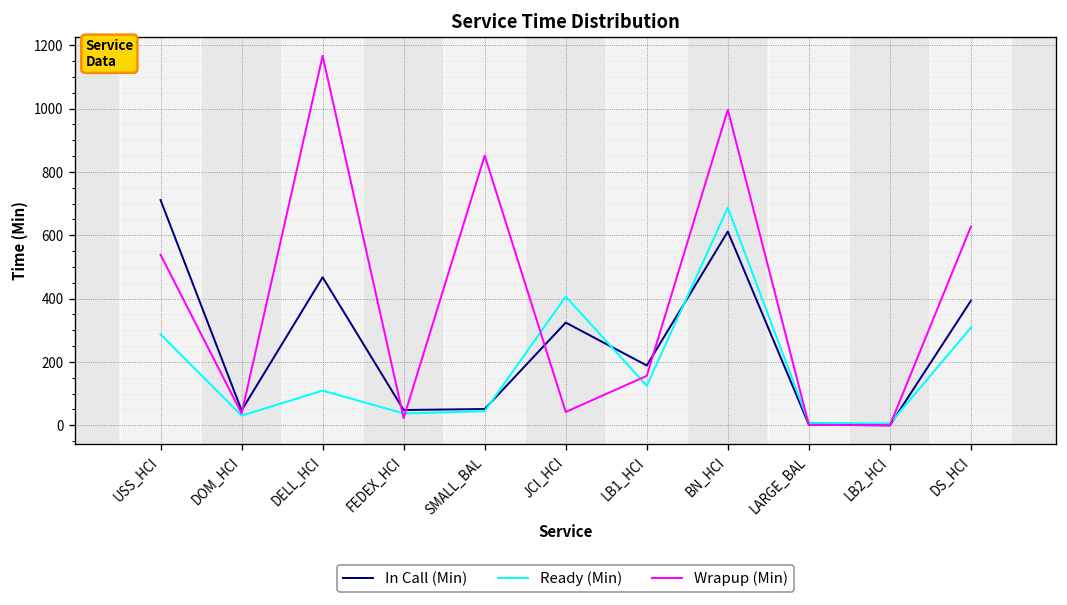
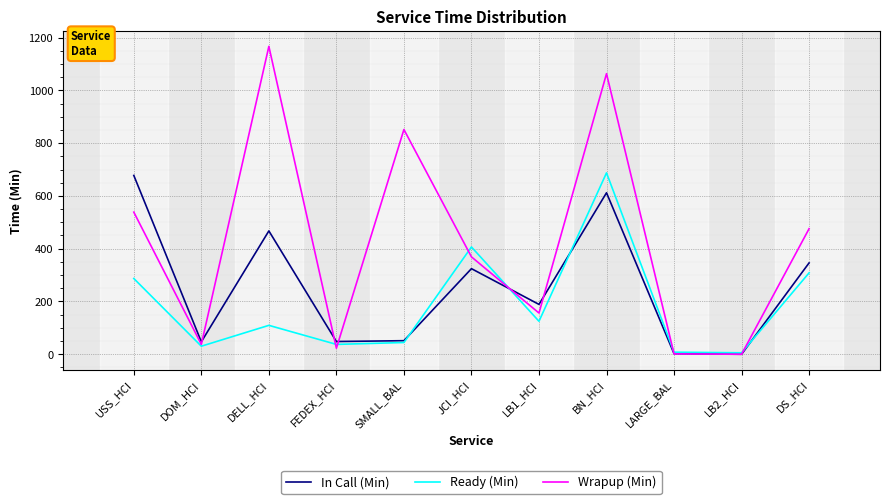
In Call (Min), USS_HCI: 710 -> 680
Wrapup (Min), JCI_HCI: 40 -> 370
Wrapup (Min), BN_HCI: 1000 -> 1060
In Call (Min), DS_HCI: 390 -> 350
Wrapup (Min), DS_HCI: 630 -> 480
